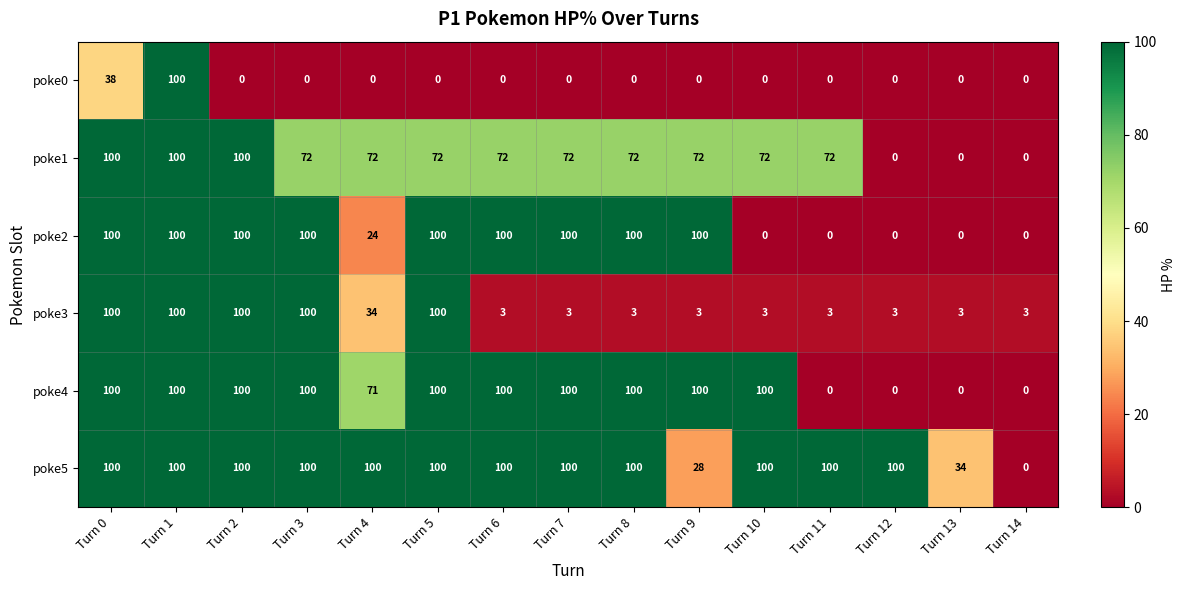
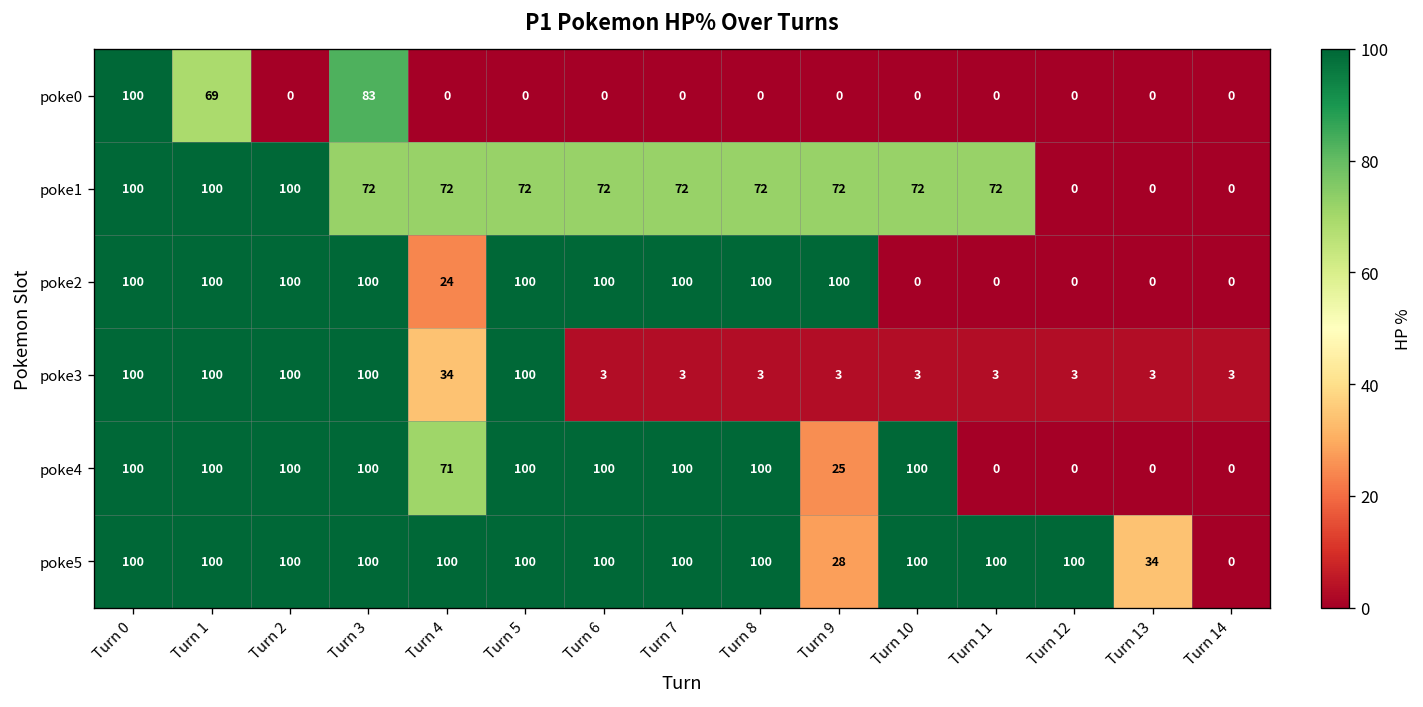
poke0, Turn 0: 38 -> 100
poke0, Turn 1: 100 -> 69
poke0, Turn 3: 0 -> 83
poke4, Turn 9: 100 -> 25
